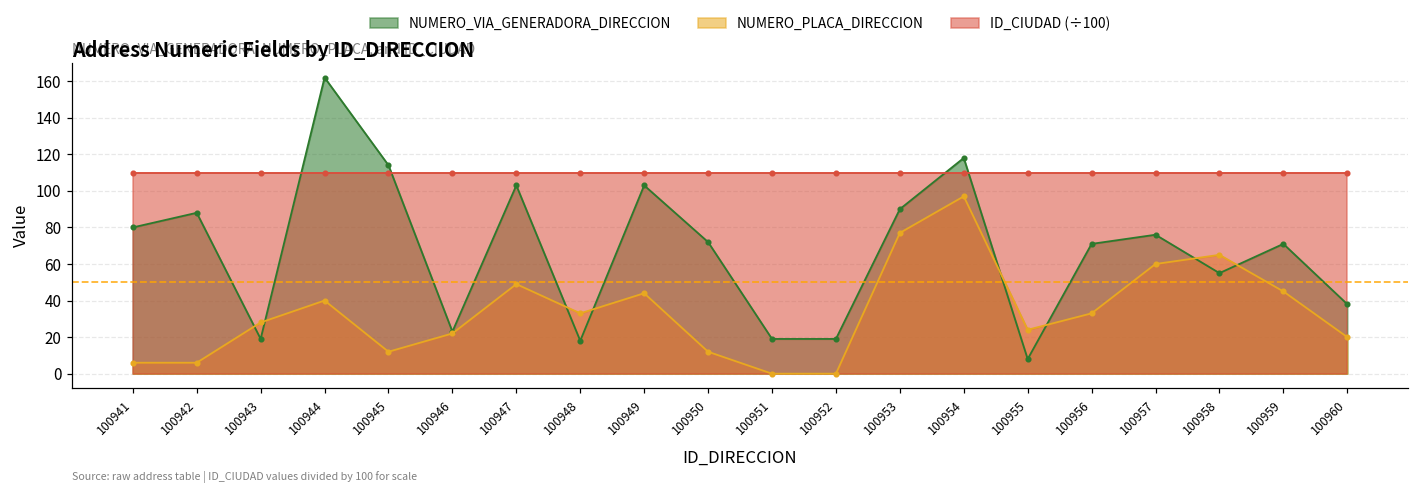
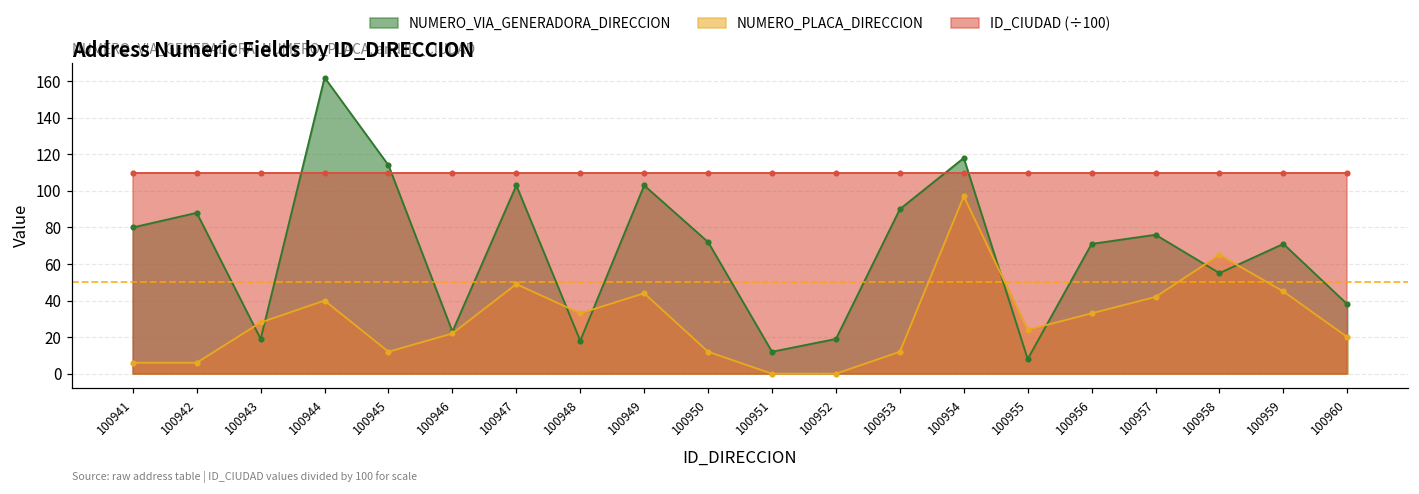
NUMERO_VIA_GENERADORA_DIRECCION, 100951: 19 -> 12
NUMERO_PLACA_DIRECCION, 100953: 77 -> 12
NUMERO_PLACA_DIRECCION, 100957: 60 -> 42
